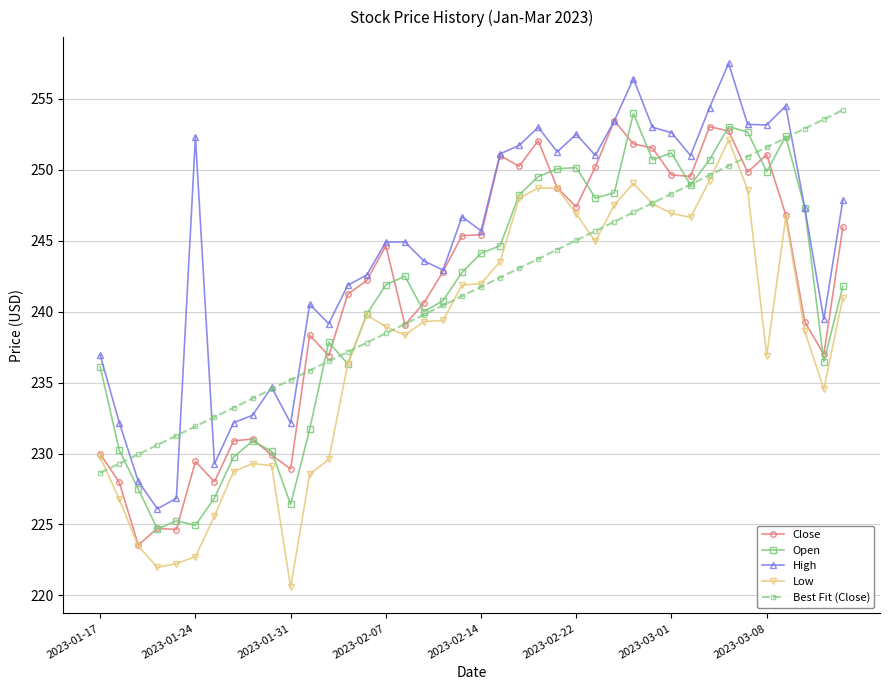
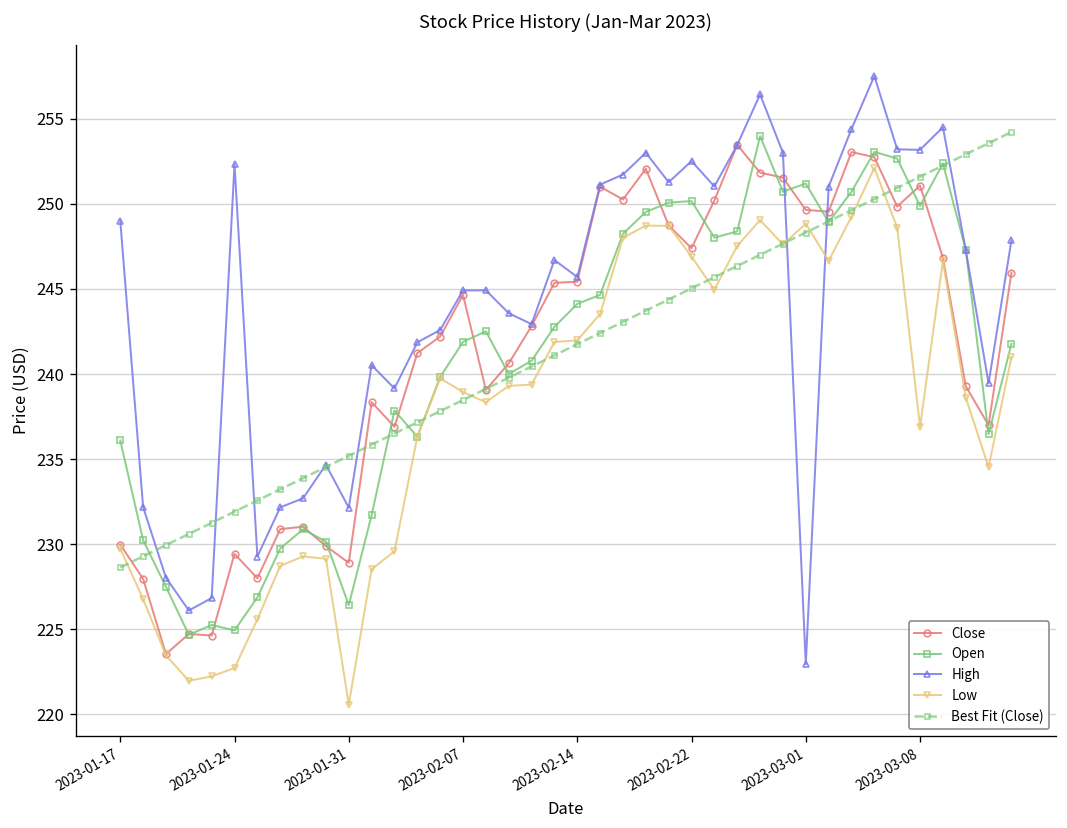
High, 2023-01-17: 236.9 -> 249.0
High, 2023-03-01: 252.6 -> 223.0
Low, 2023-03-01: 246.9 -> 248.8
